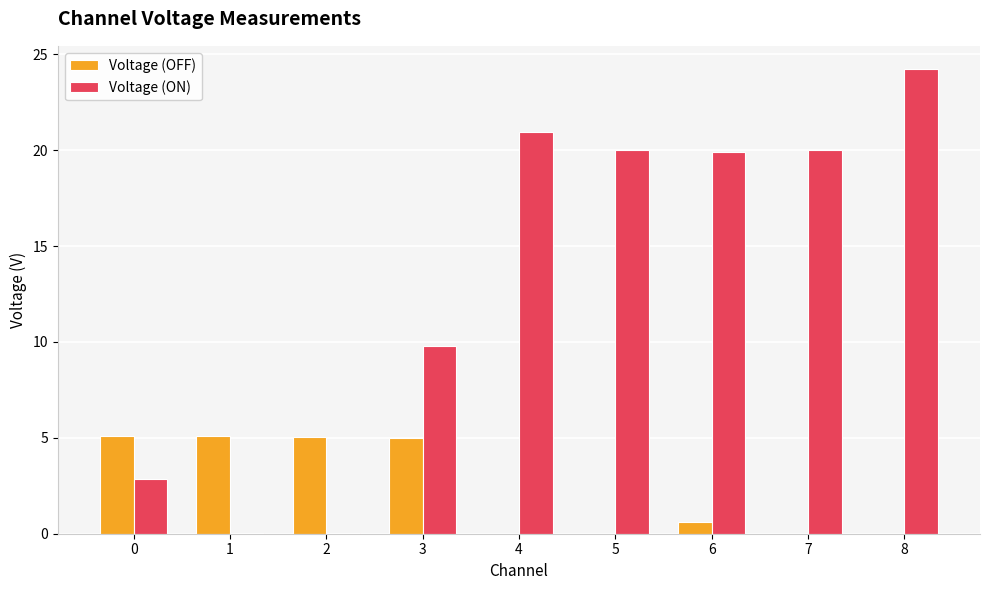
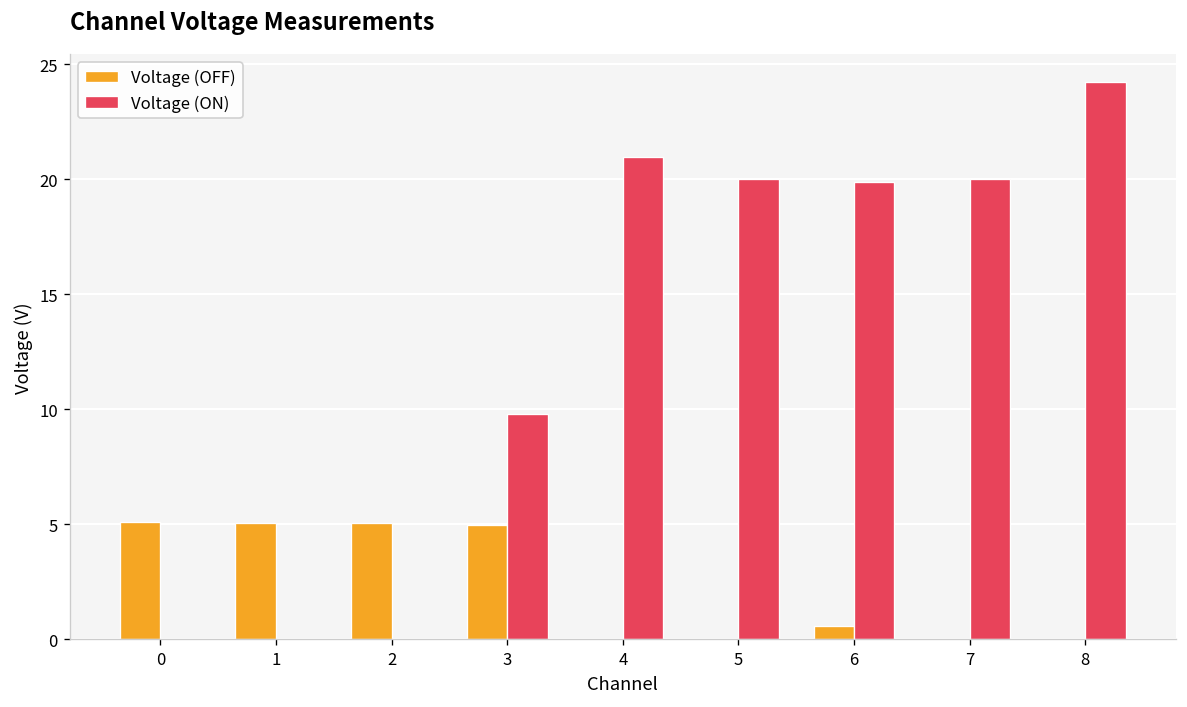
Voltage (ON), 0: 2.9 -> 0.0
